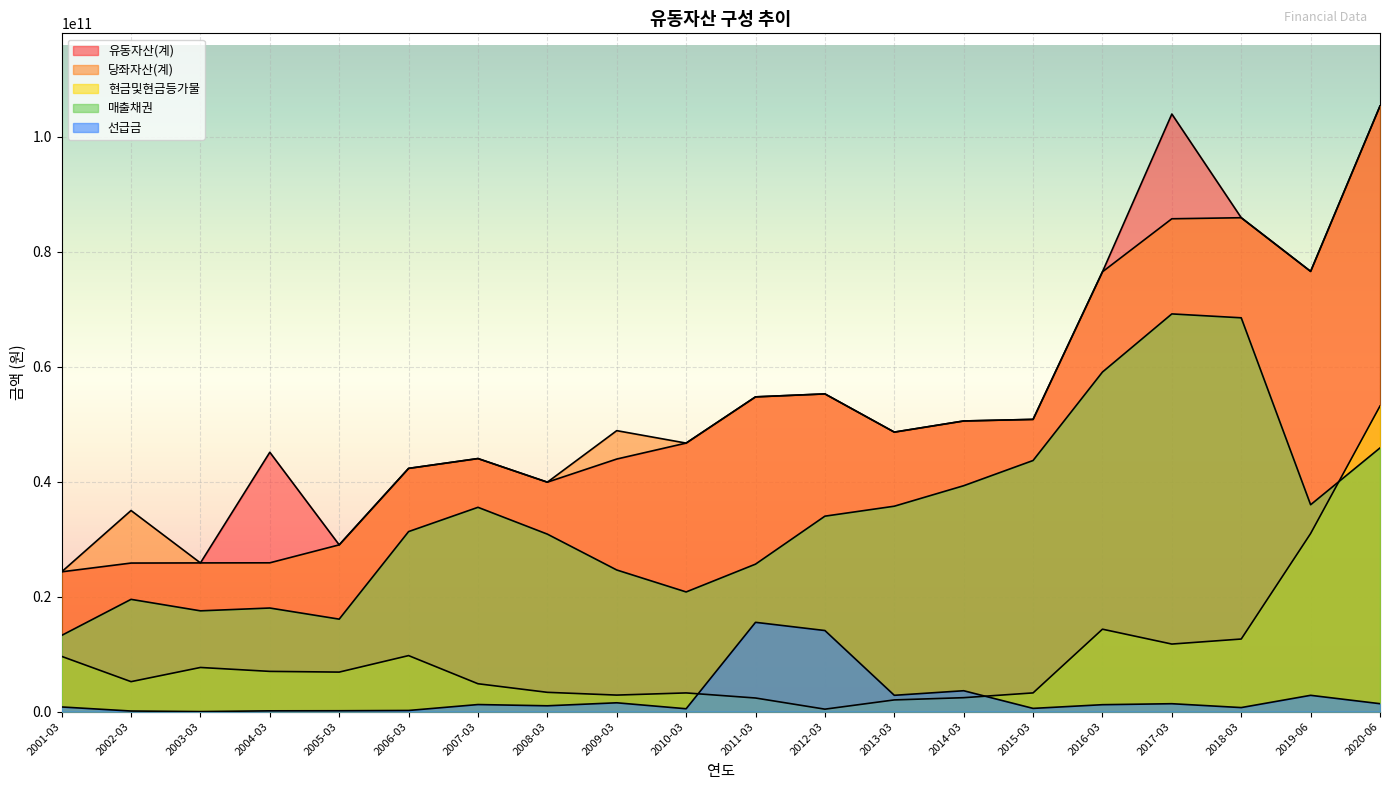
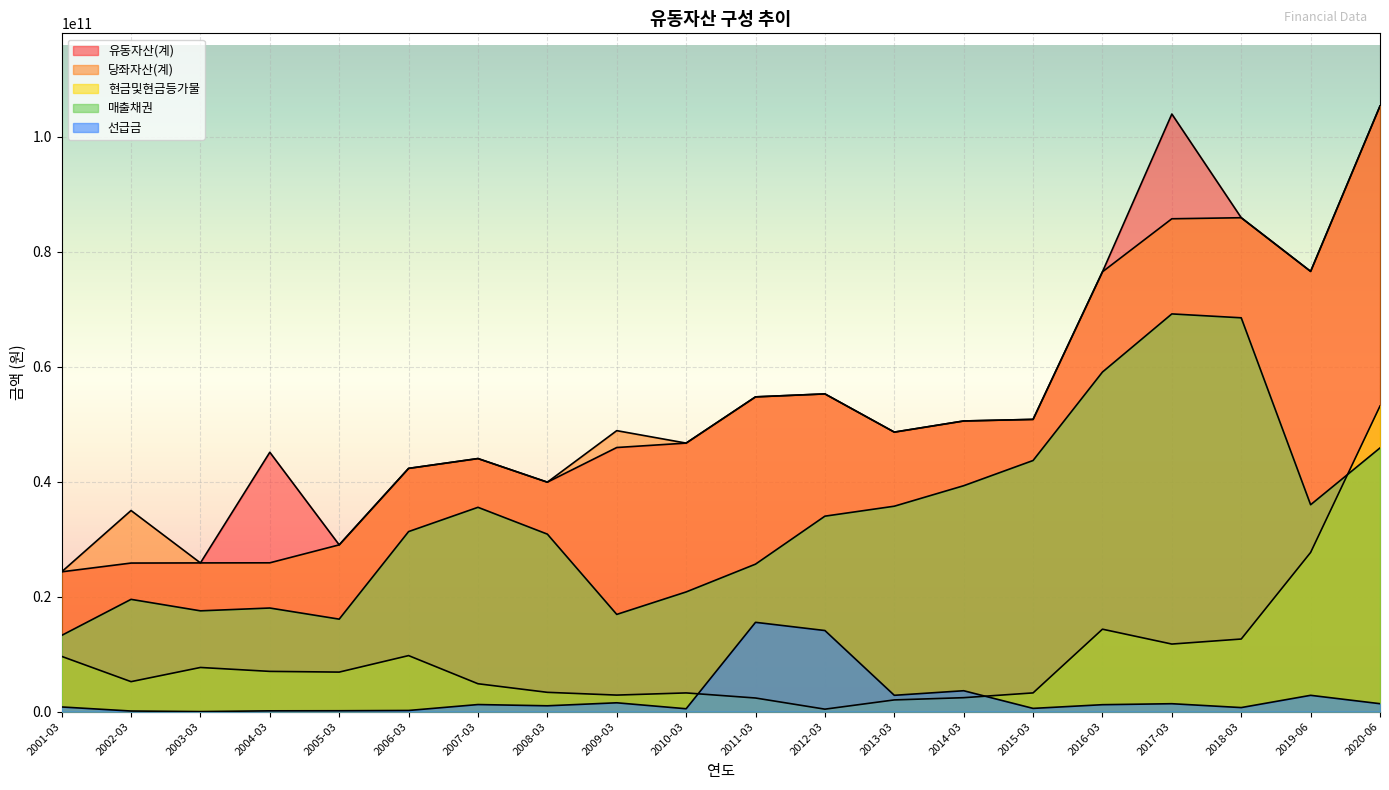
유동자산(계), 2009-03: 44000000000 -> 46000000000
매출채권, 2009-03: 25000000000 -> 17000000000
현금및현금등가물, 2019-06: 31000000000 -> 28000000000
